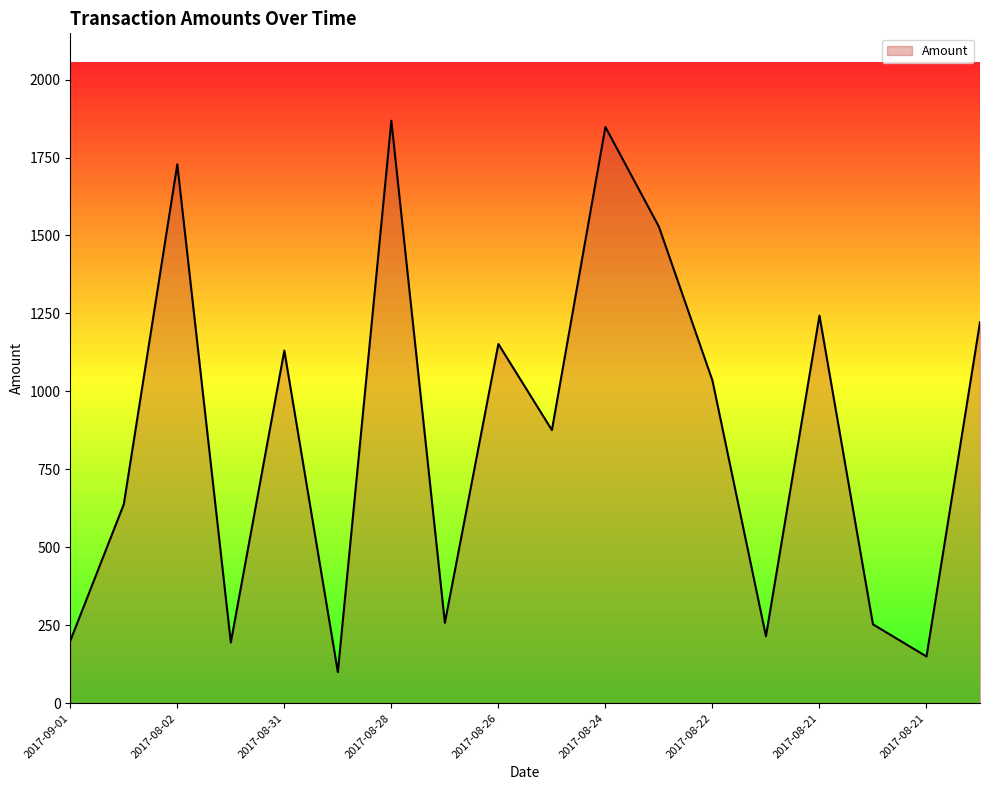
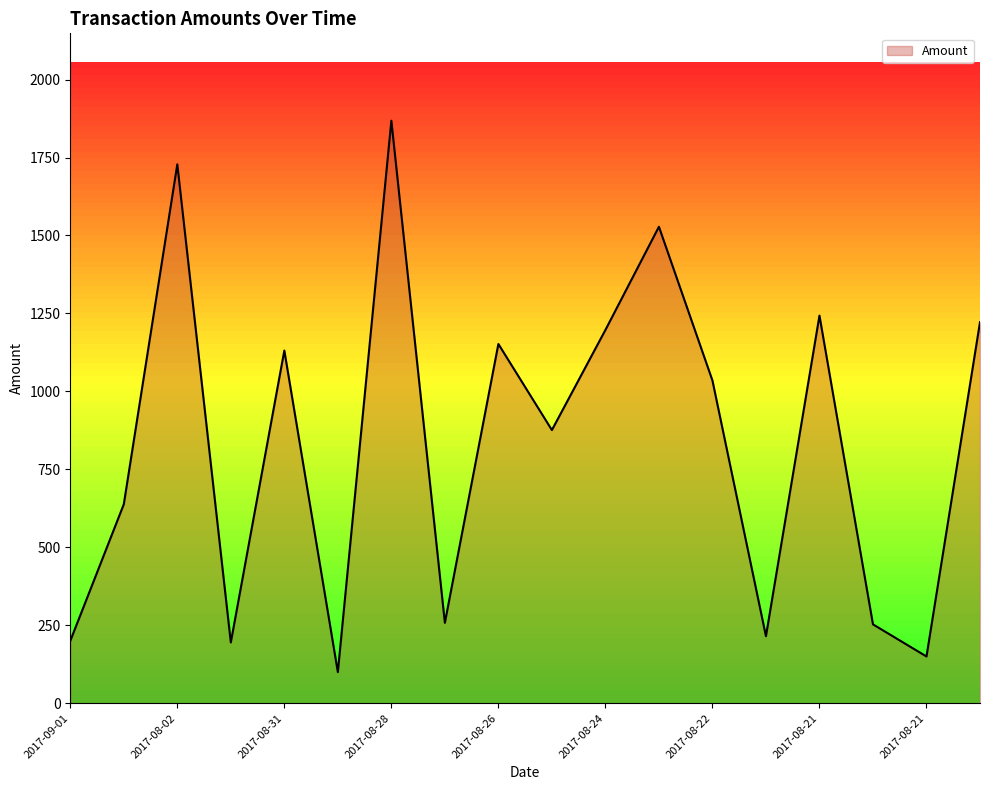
2017-08-24: 1850 -> 1200
